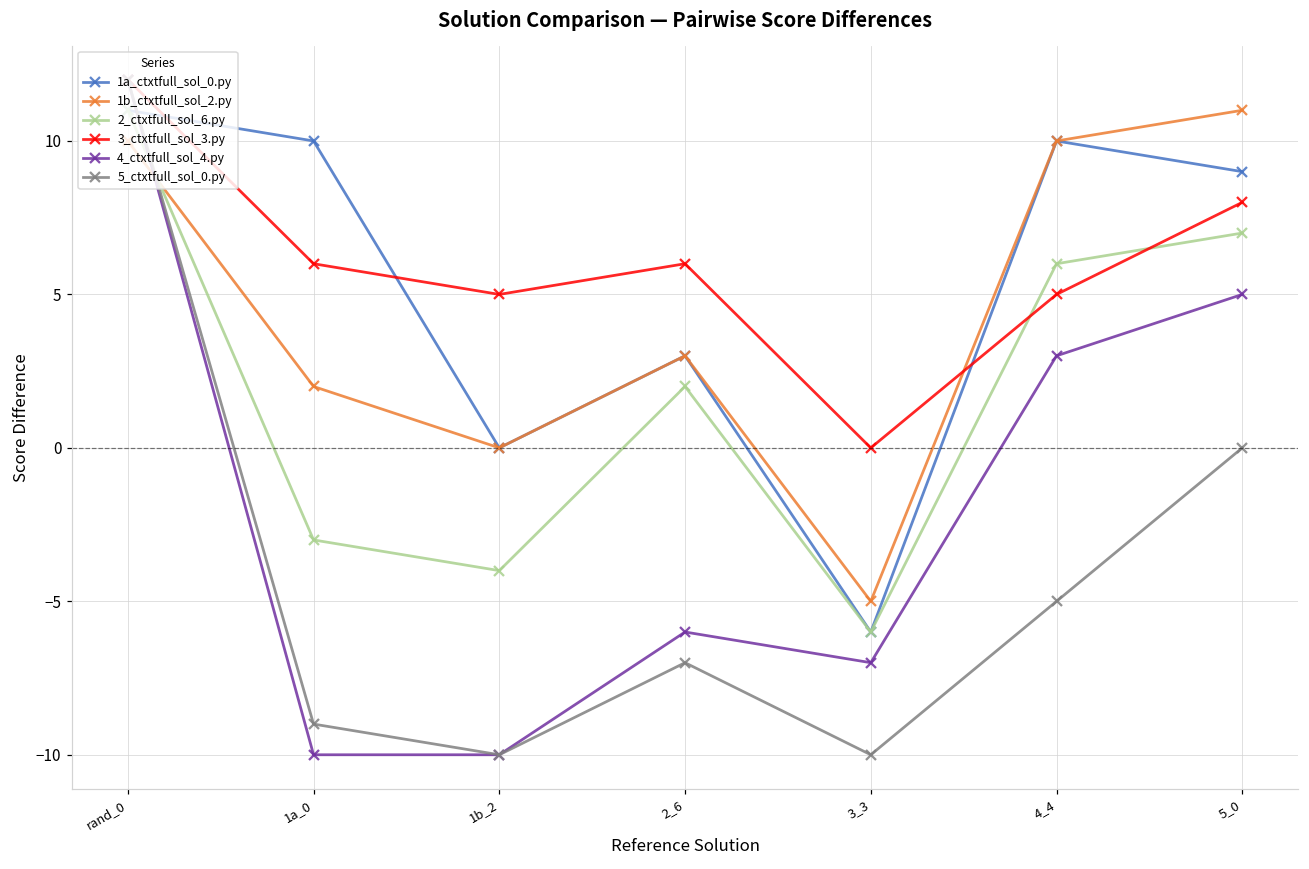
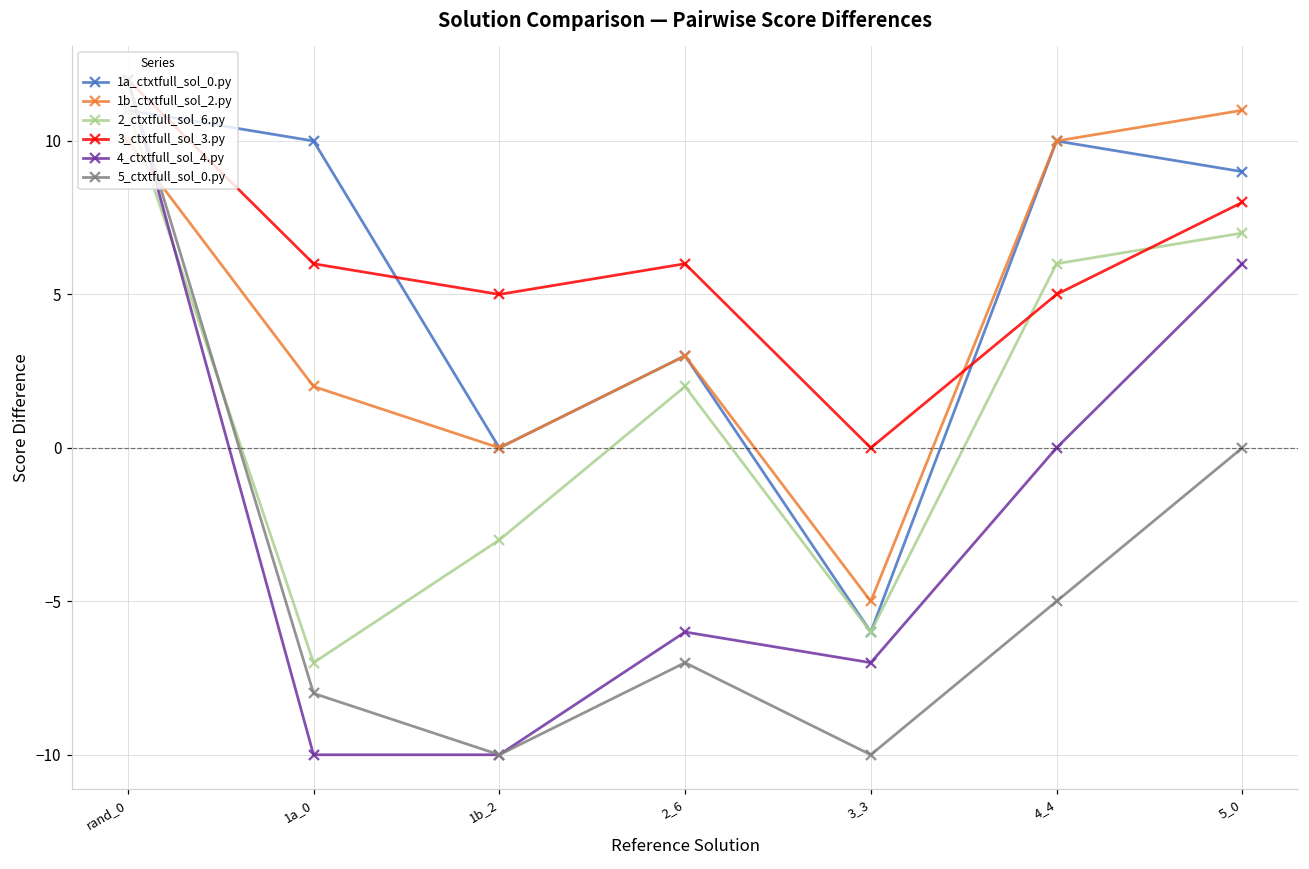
2_ctxtfull_sol_6.py, 1a_0: -3 -> -7
5_ctxtfull_sol_0.py, 1a_0: -9 -> -8
2_ctxtfull_sol_6.py, 1b_2: -4 -> -3
4_ctxtfull_sol_4.py, 4_4: 3 -> 0
4_ctxtfull_sol_4.py, 5_0: 5 -> 6
